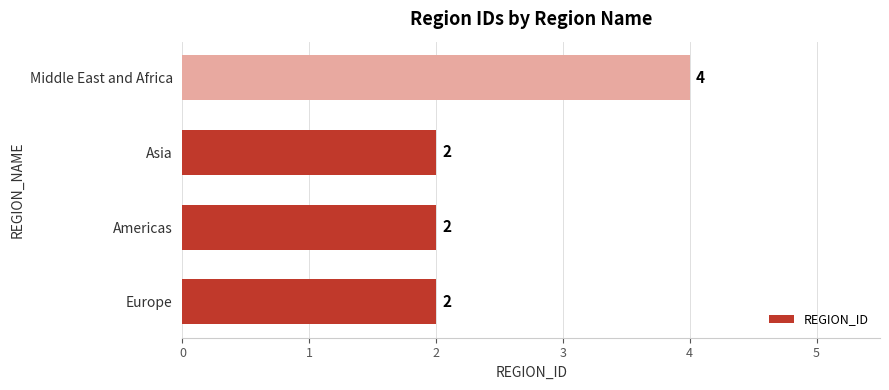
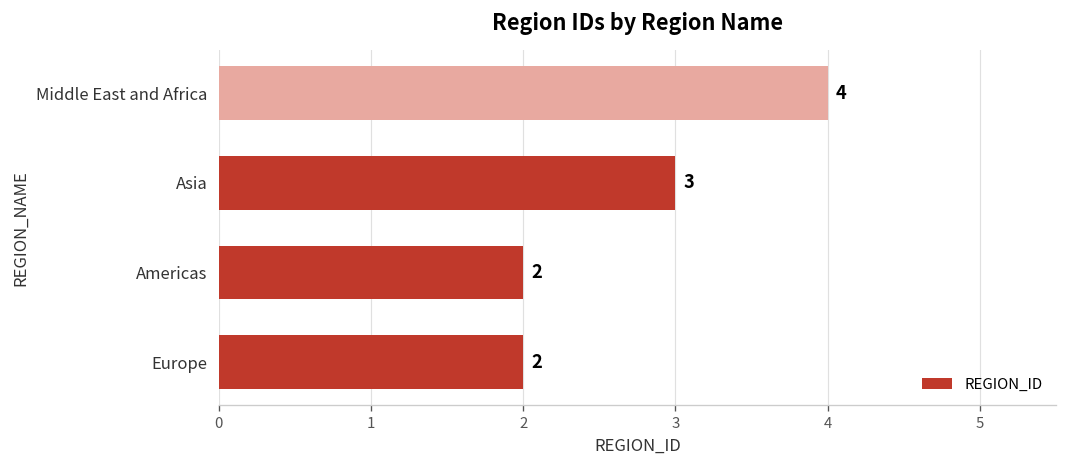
Asia: 2 -> 3
